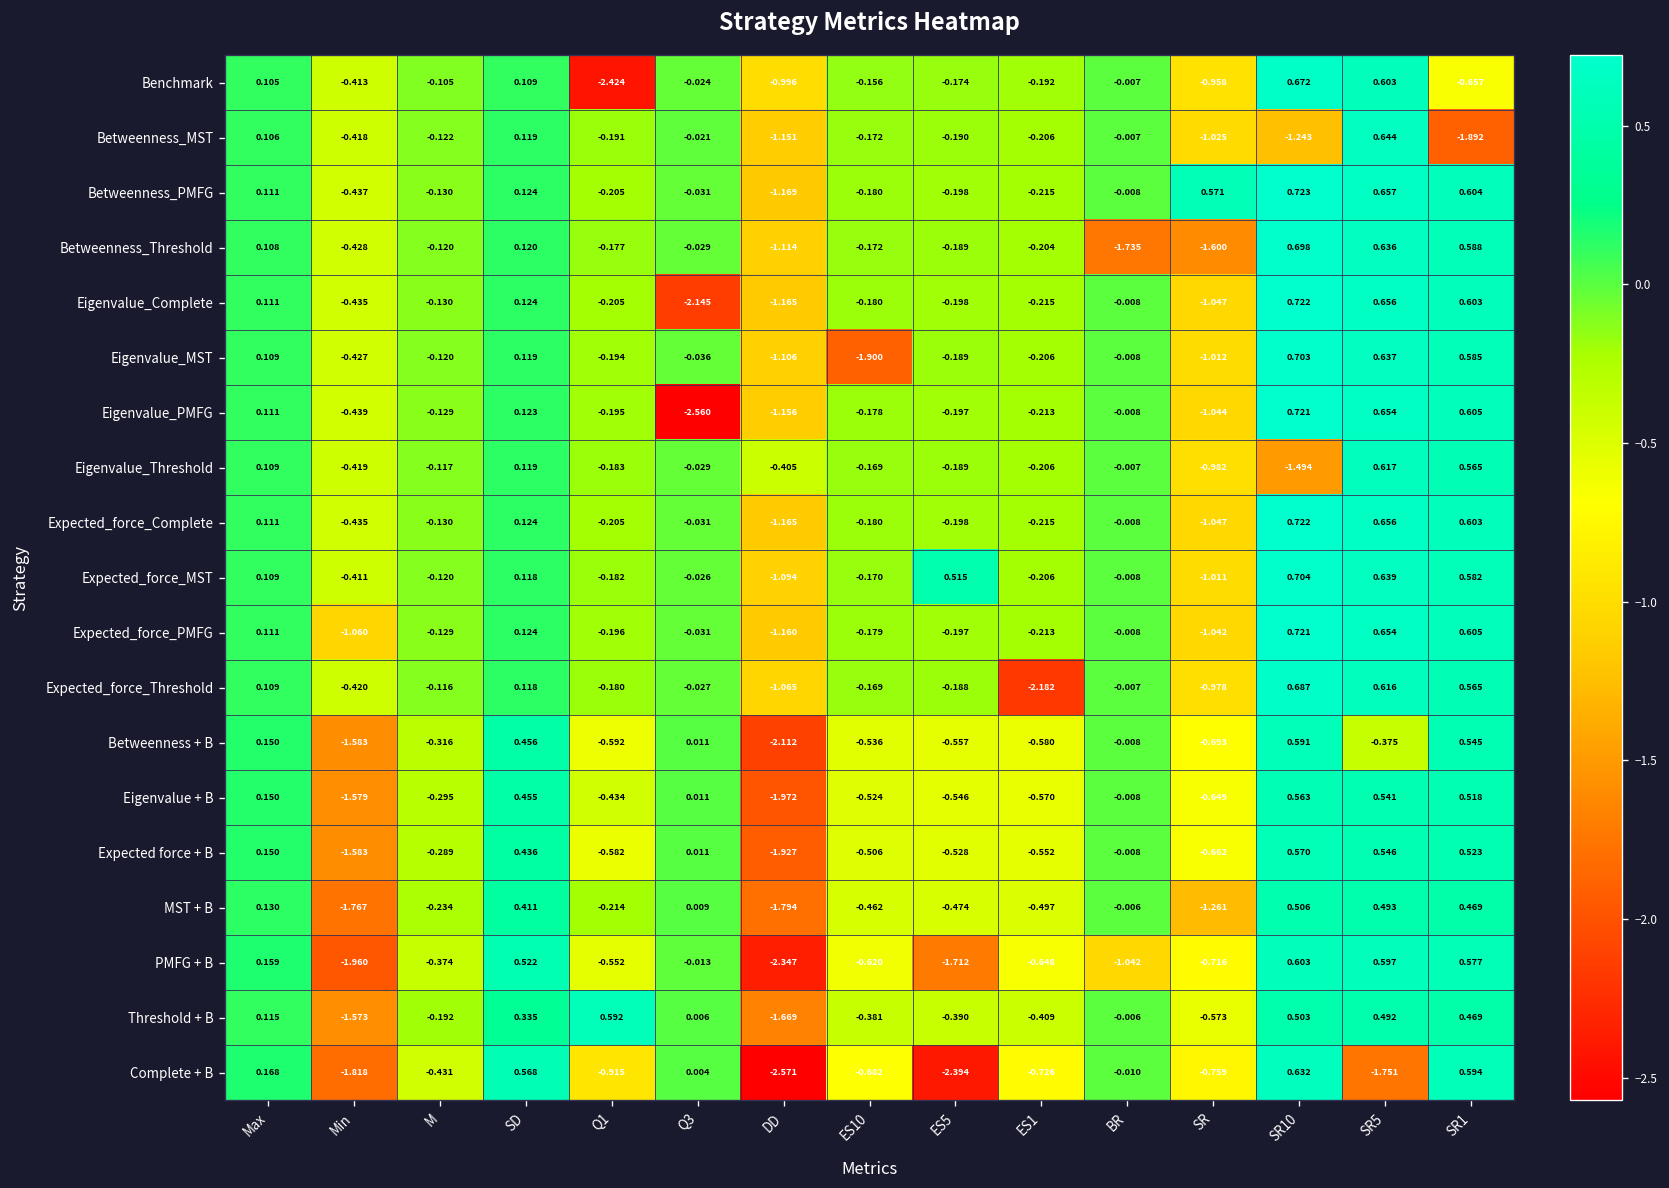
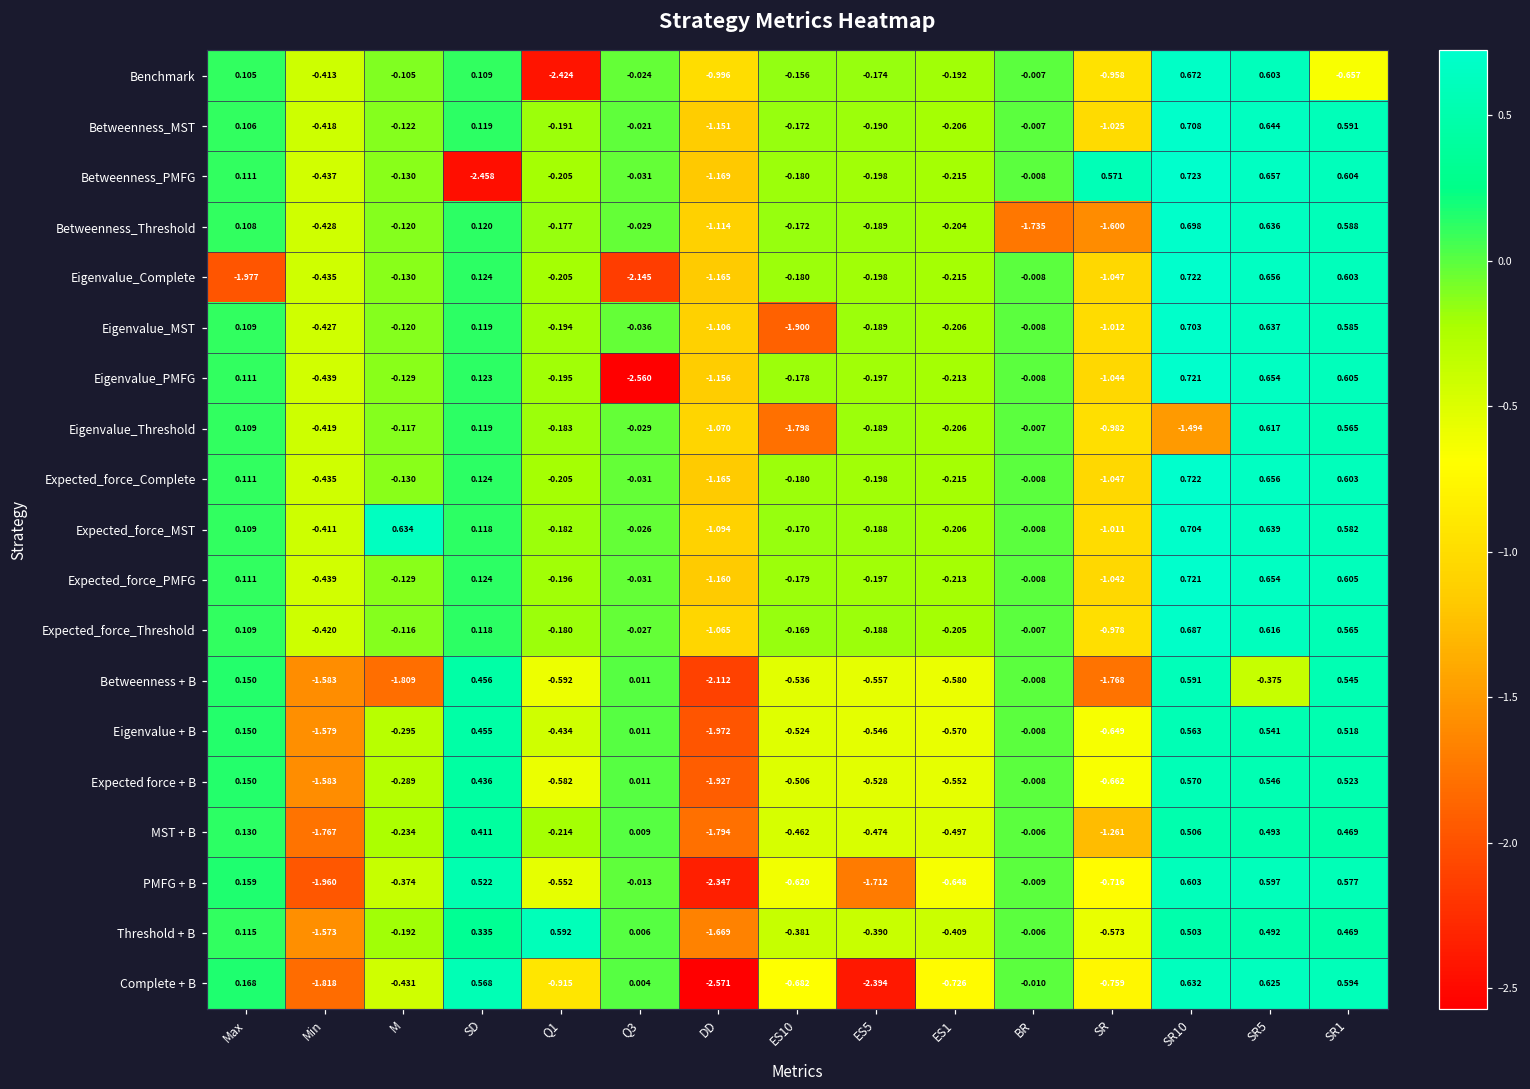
Betweenness_MST, SR10: -1.243 -> 0.708
Betweenness_MST, SR1: -1.892 -> 0.591
Betweenness_PMFG, SD: 0.124 -> -2.458
Eigenvalue_Complete, Max: 0.111 -> -1.977
Eigenvalue_Threshold, DD: -0.405 -> -1.070
Eigenvalue_Threshold, ES10: -0.169 -> -1.798
Expected_force_MST, M: -0.120 -> 0.634
Expected_force_MST, ES5: 0.515 -> -0.188
Expected_force_PMFG, Min: -1.060 -> -0.439
Expected_force_Threshold, ES1: -2.182 -> -0.205
Betweenness + B, M: -0.316 -> -1.809
Betweenness + B, SR: -0.693 -> -1.768
PMFG + B, BR: -1.042 -> -0.009
Complete + B, SR5: -1.751 -> 0.625
